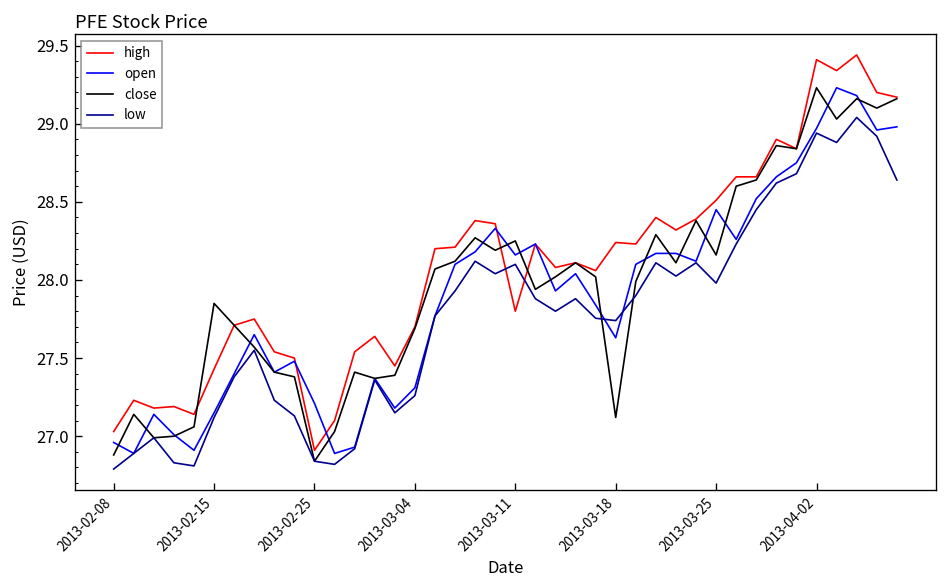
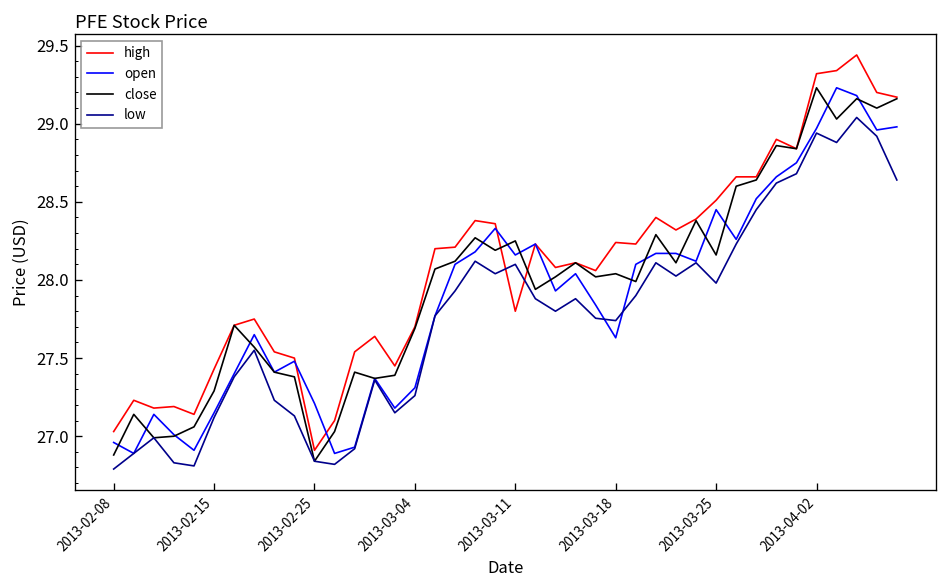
close, 2013-02-15: 27.85 -> 27.29
close, 2013-03-18: 27.12 -> 28.04
high, 2013-04-02: 29.41 -> 29.32
